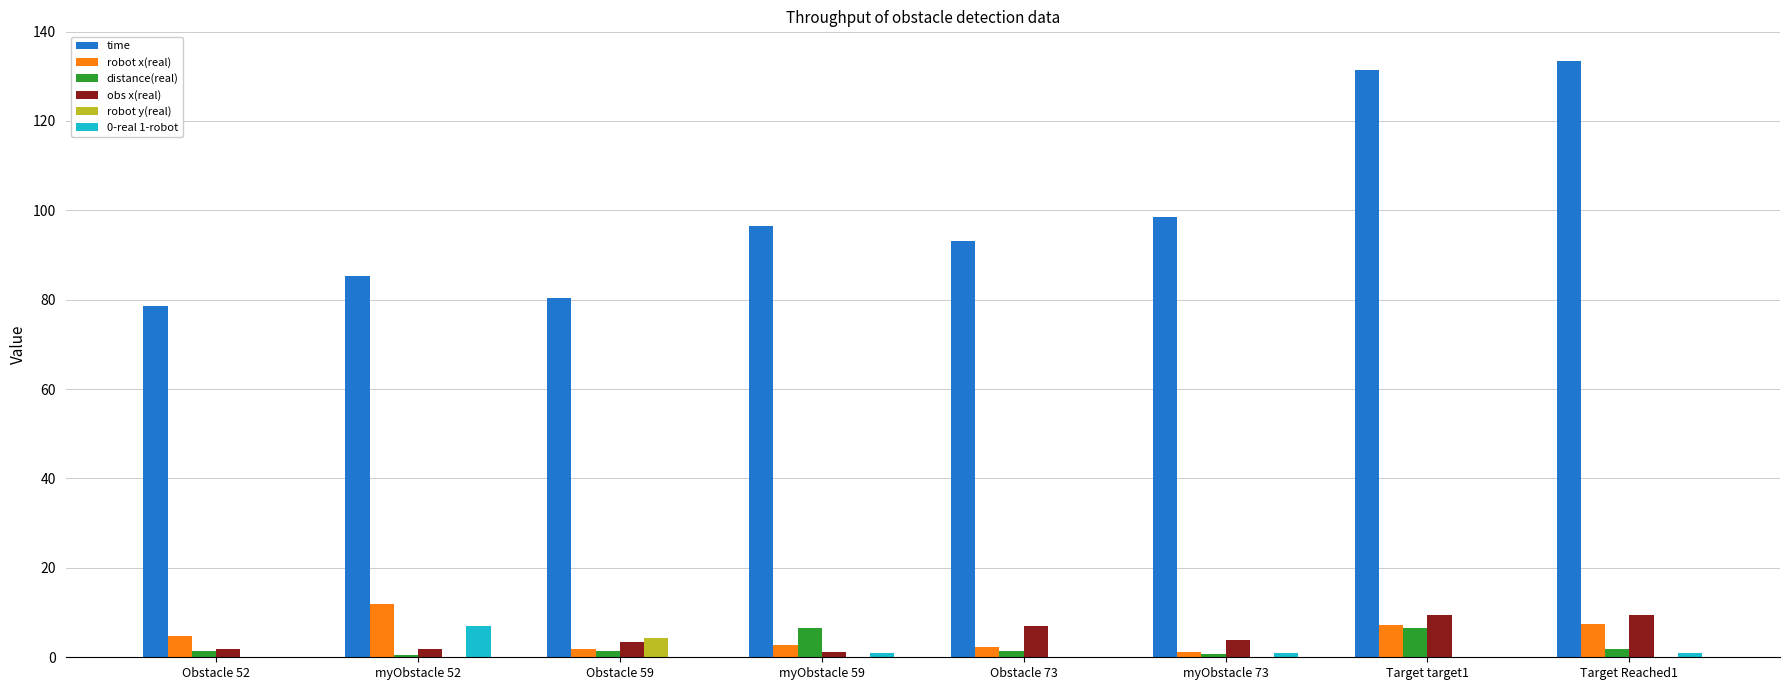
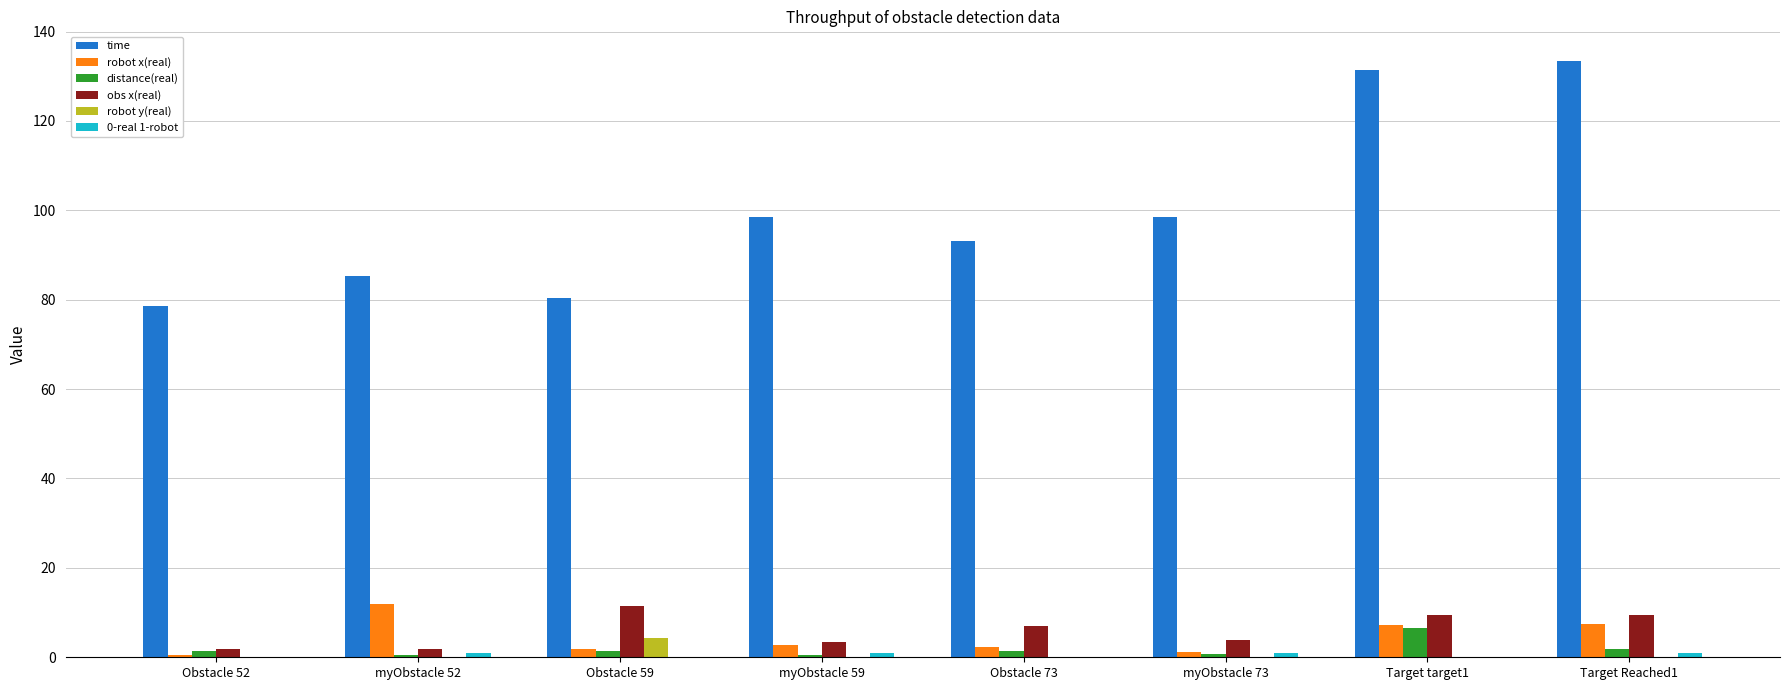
robot x(real), Obstacle 52: 5 -> 0
0-real 1-robot, myObstacle 52: 7 -> 1
obs x(real), Obstacle 59: 3 -> 12
time, myObstacle 59: 97 -> 99
distance(real), myObstacle 59: 7 -> 1
obs x(real), myObstacle 59: 1 -> 3
